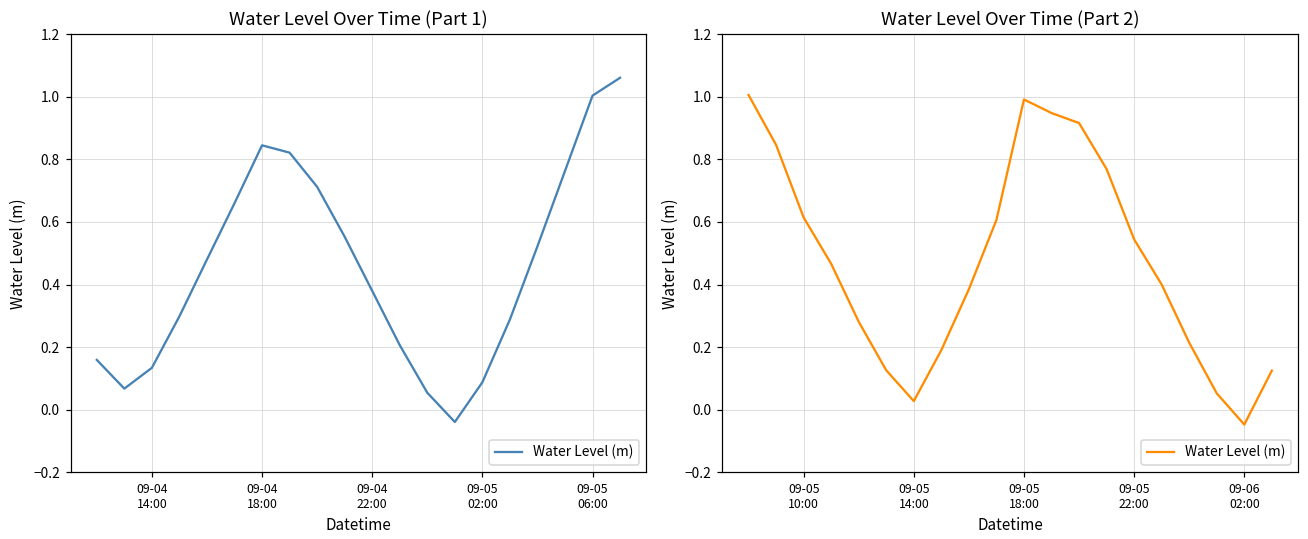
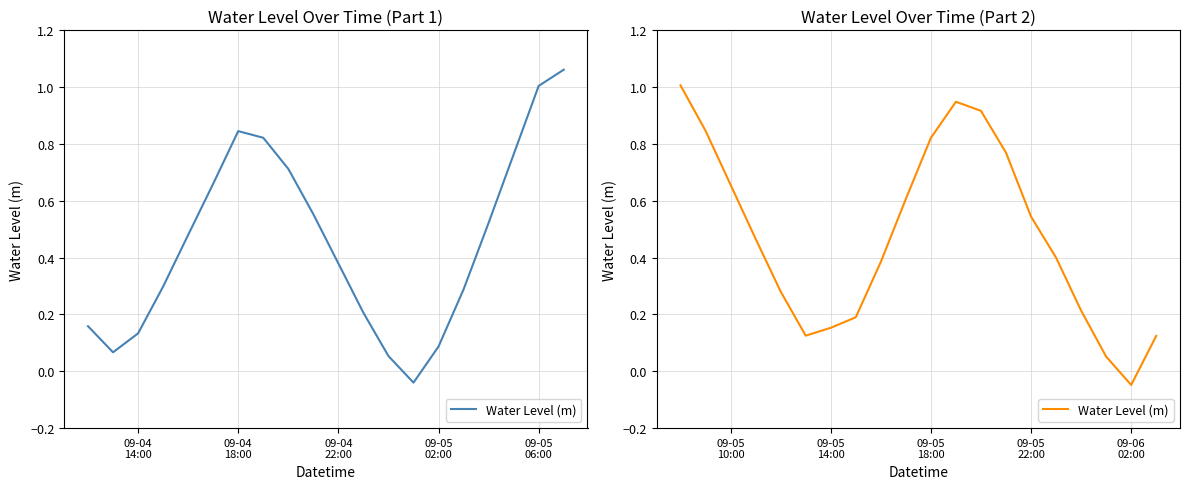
Water Level Over Time (Part 2), 09-05 10:00: 0.61 -> 0.66
Water Level Over Time (Part 2), 09-05 14:00: 0.03 -> 0.15
Water Level Over Time (Part 2), 09-05 18:00: 0.99 -> 0.82
